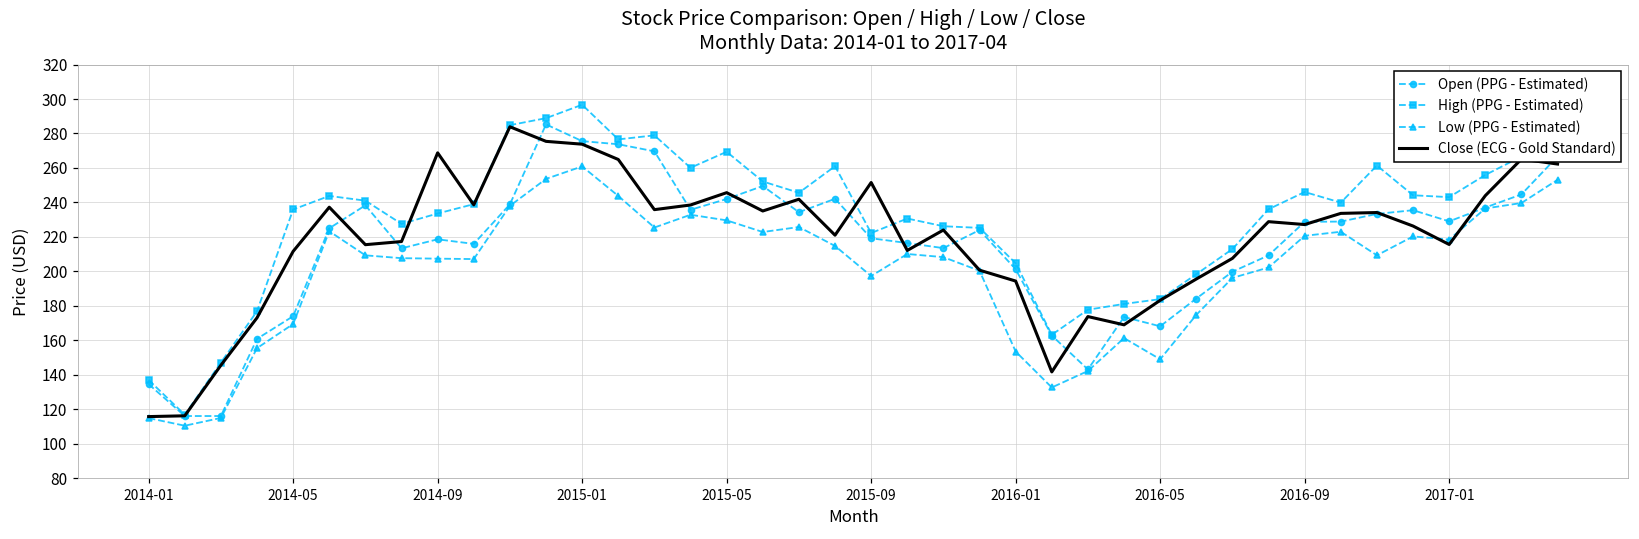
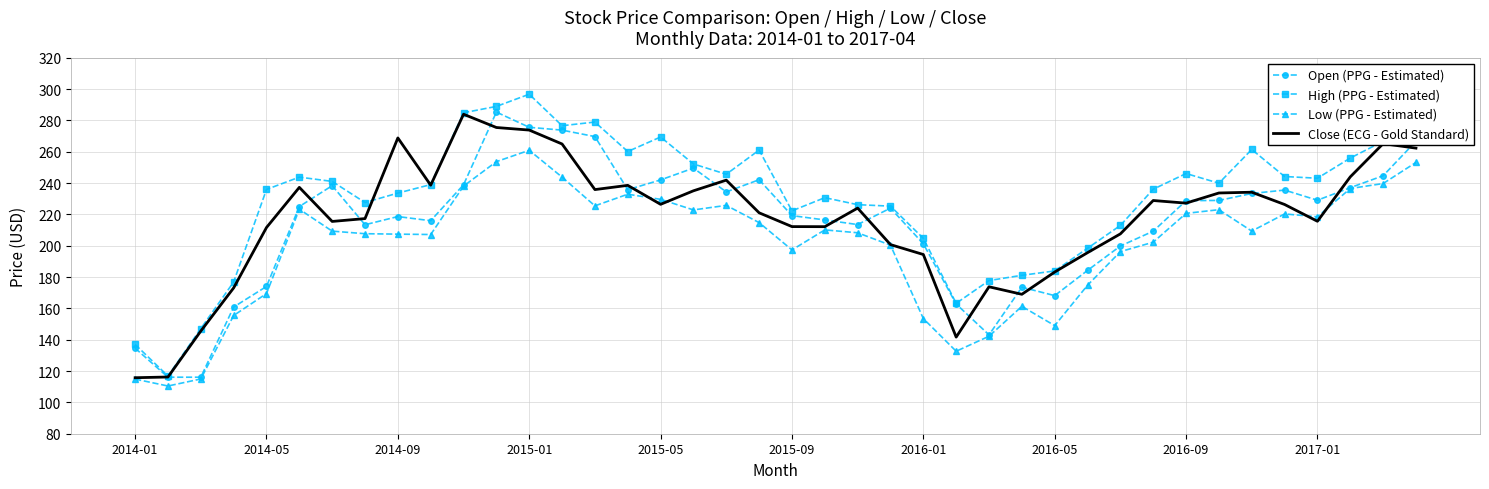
Close (ECG - Gold Standard), 2015-05: 246 -> 226
Close (ECG - Gold Standard), 2015-09: 252 -> 212
